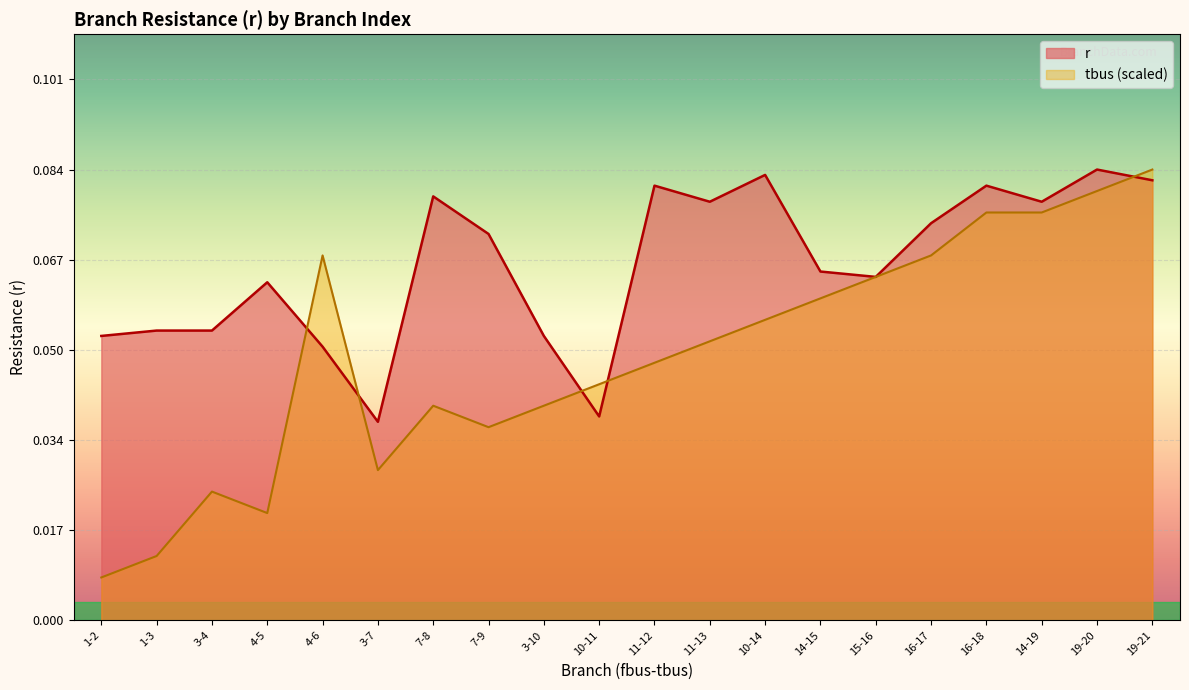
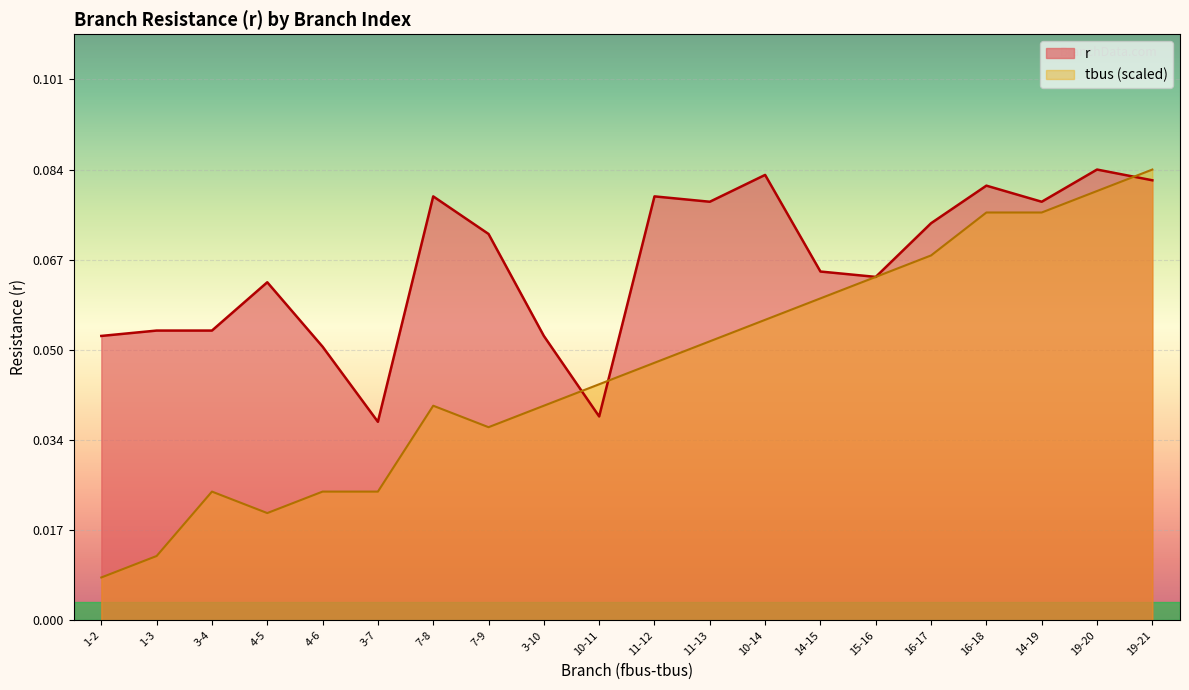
tbus (scaled), 4-6: 0.068 -> 0.024
tbus (scaled), 3-7: 0.028 -> 0.024
r, 11-12: 0.081 -> 0.079
